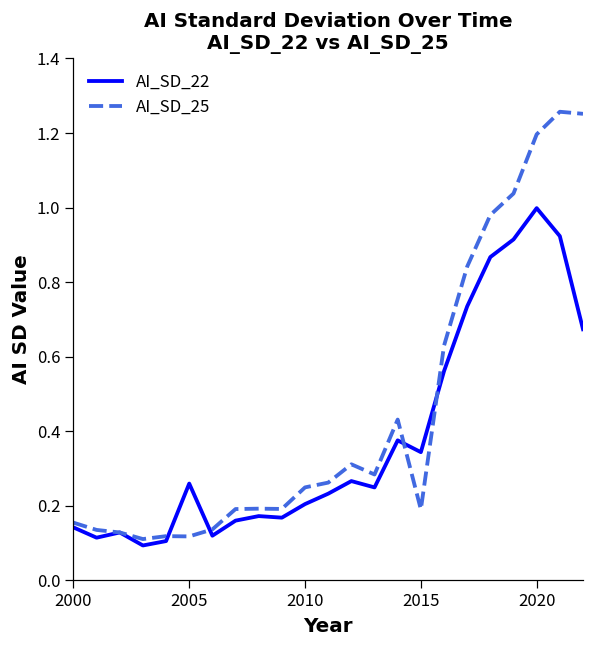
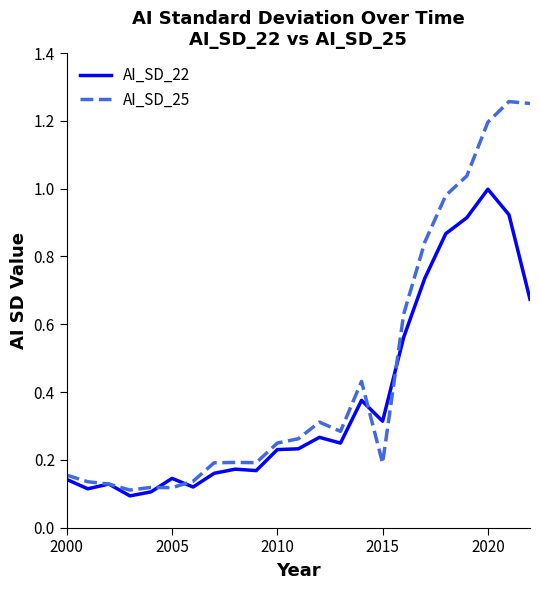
AI_SD_22, 2005: 0.26 -> 0.15
AI_SD_22, 2010: 0.20 -> 0.23
AI_SD_22, 2015: 0.34 -> 0.31
